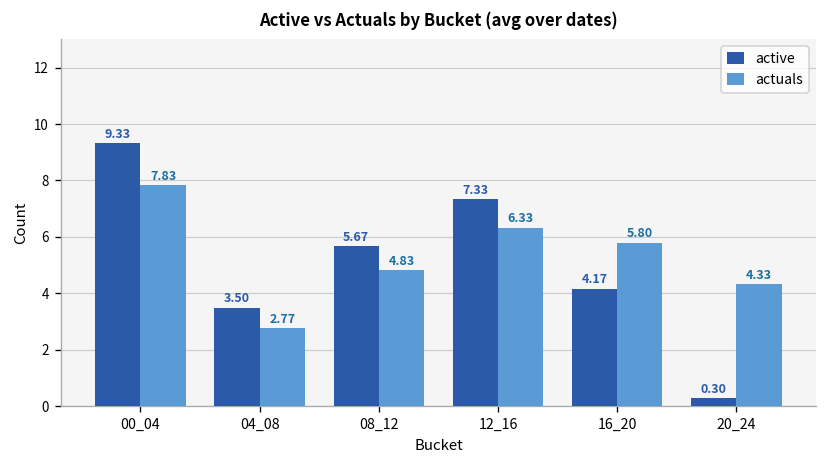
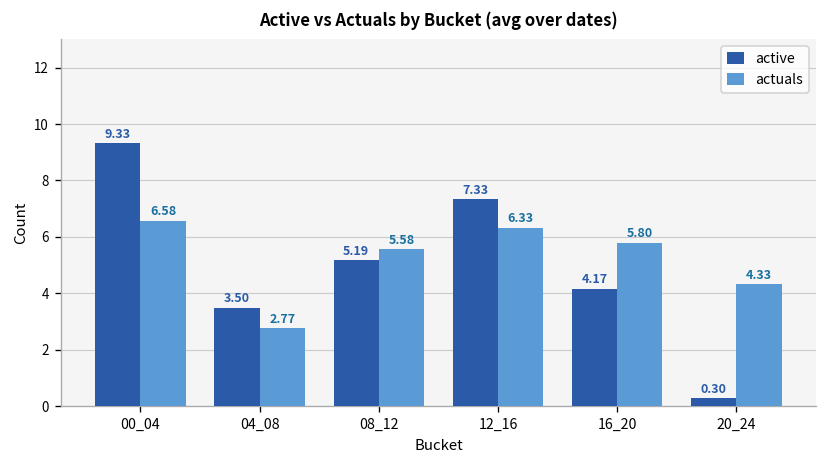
actuals, 00_04: 7.83 -> 6.58
active, 08_12: 5.67 -> 5.19
actuals, 08_12: 4.83 -> 5.58
